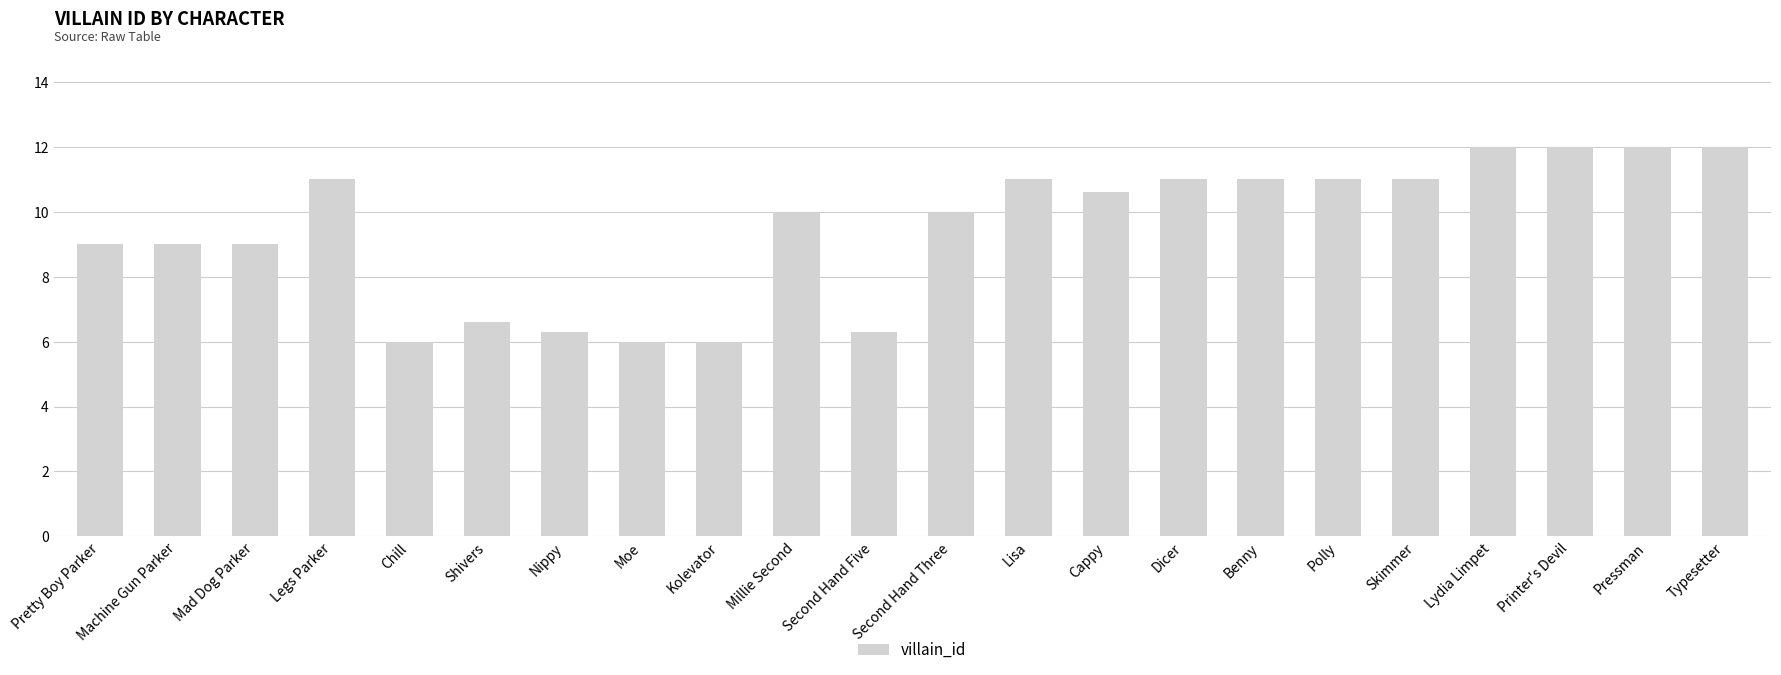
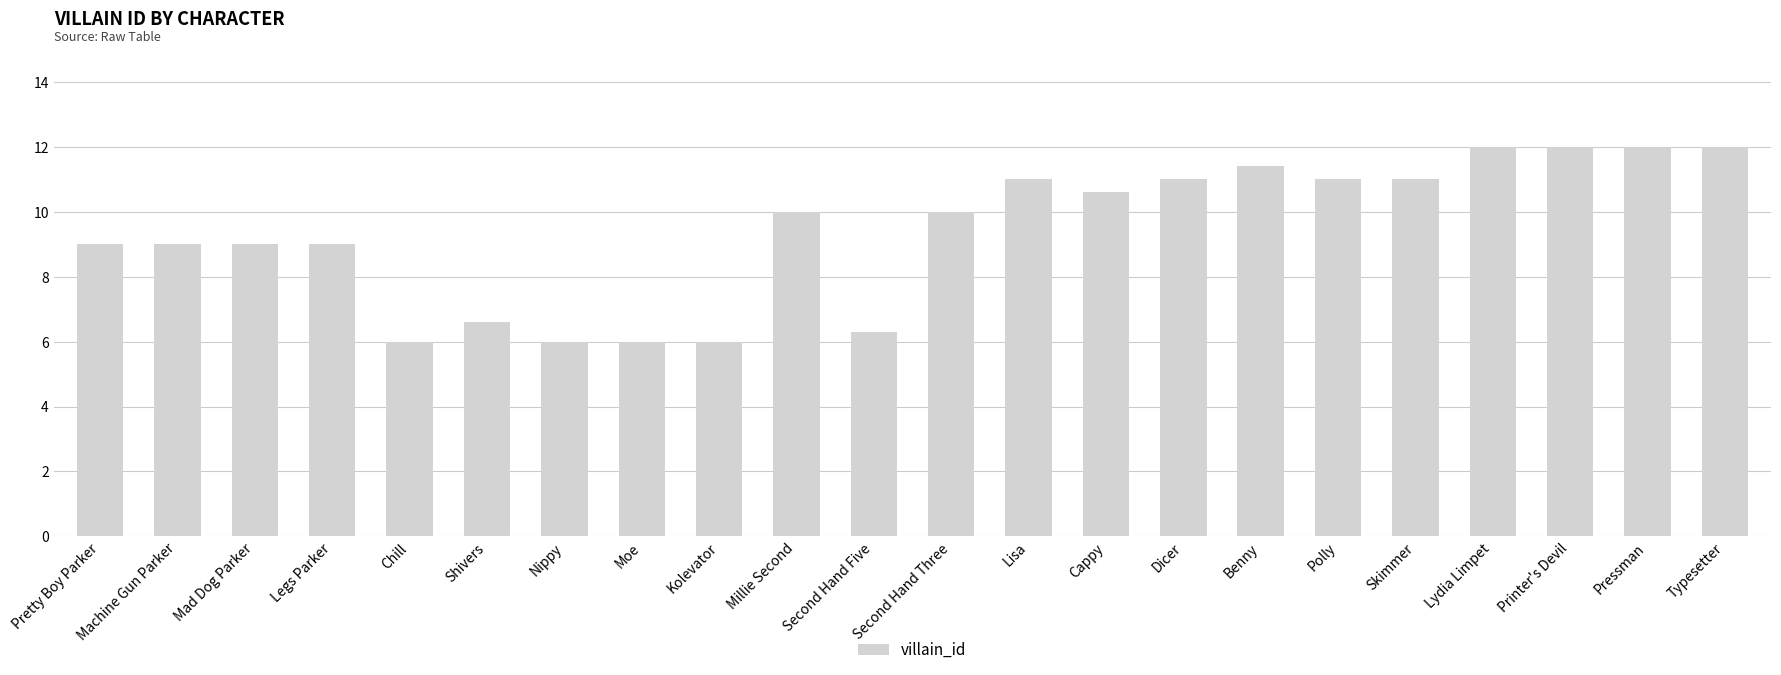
Legs Parker: 11 -> 9
Nippy: 6.3 -> 6.0
Benny: 11.0 -> 11.4
